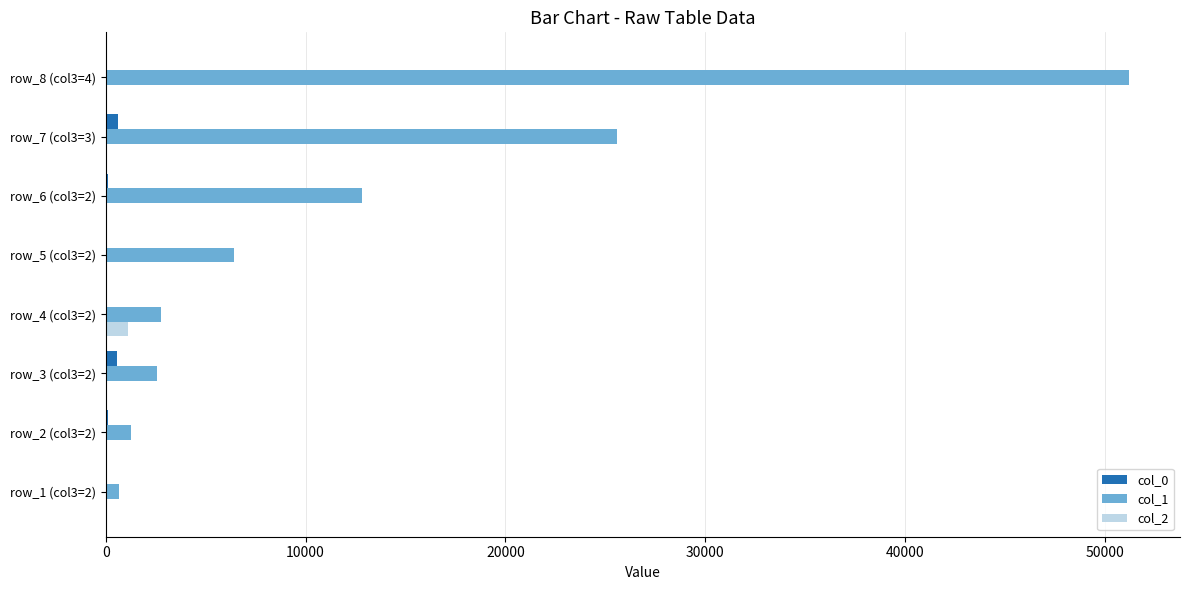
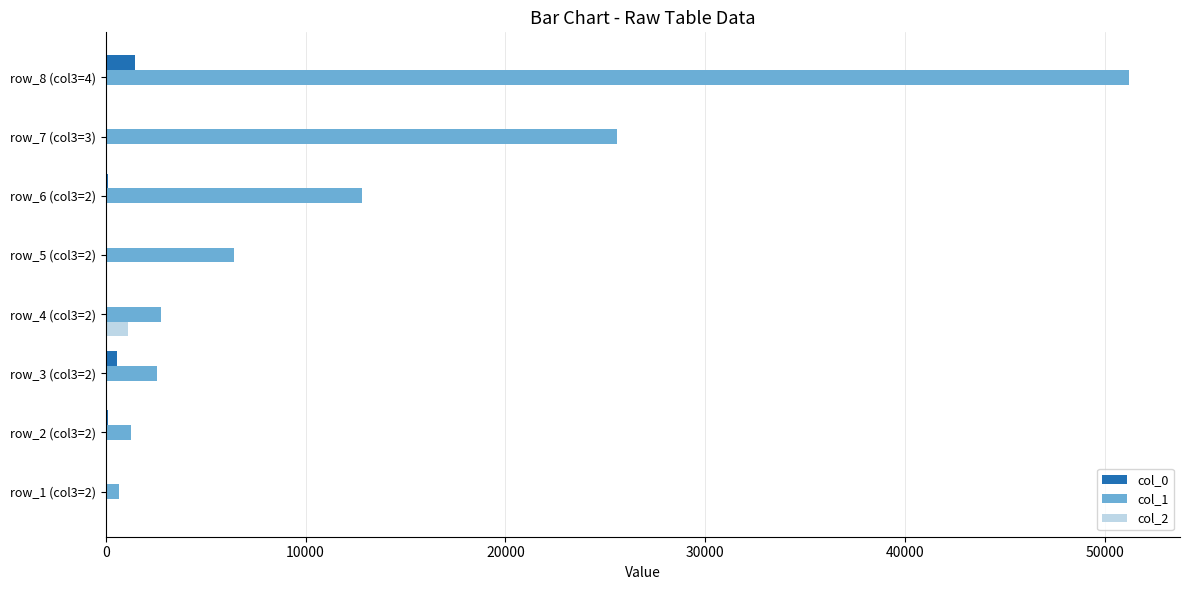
col_0, row_8 (col3=4): 0 -> 1500
col_0, row_7 (col3=3): 600 -> 0
